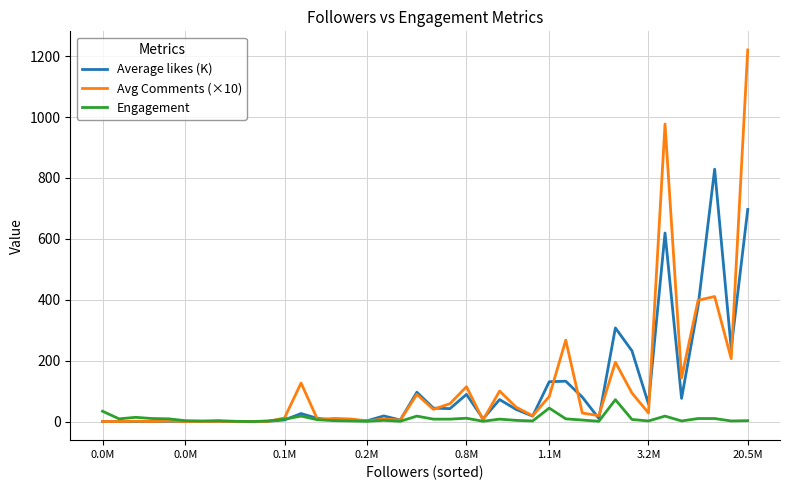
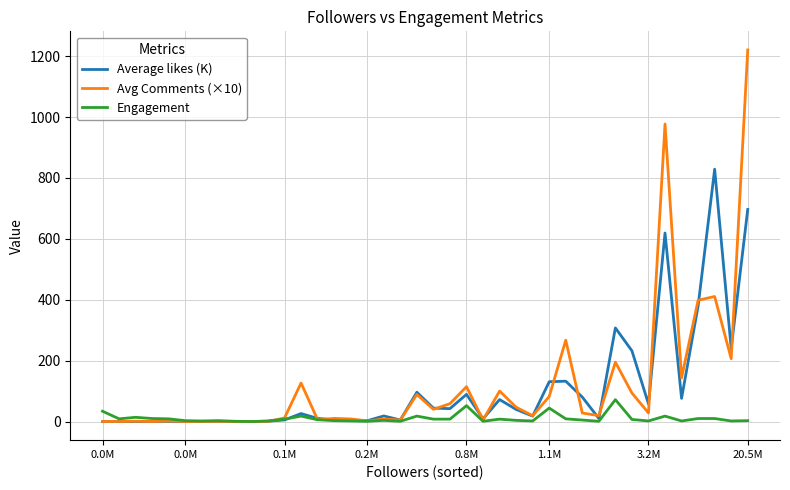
Engagement, 0.8M: 10 -> 50
